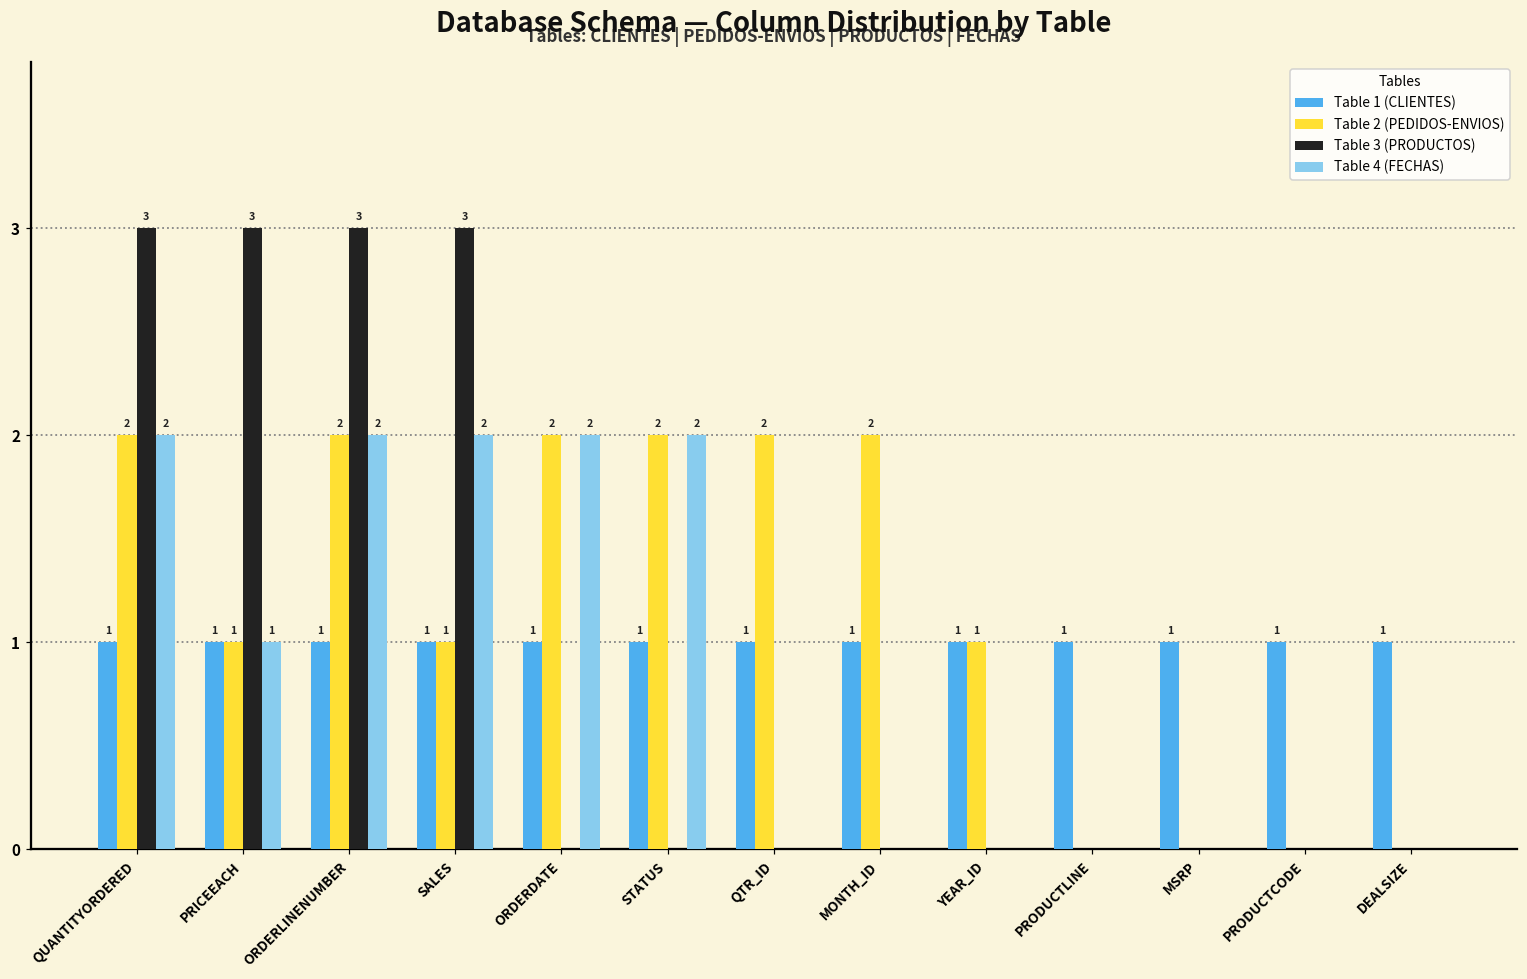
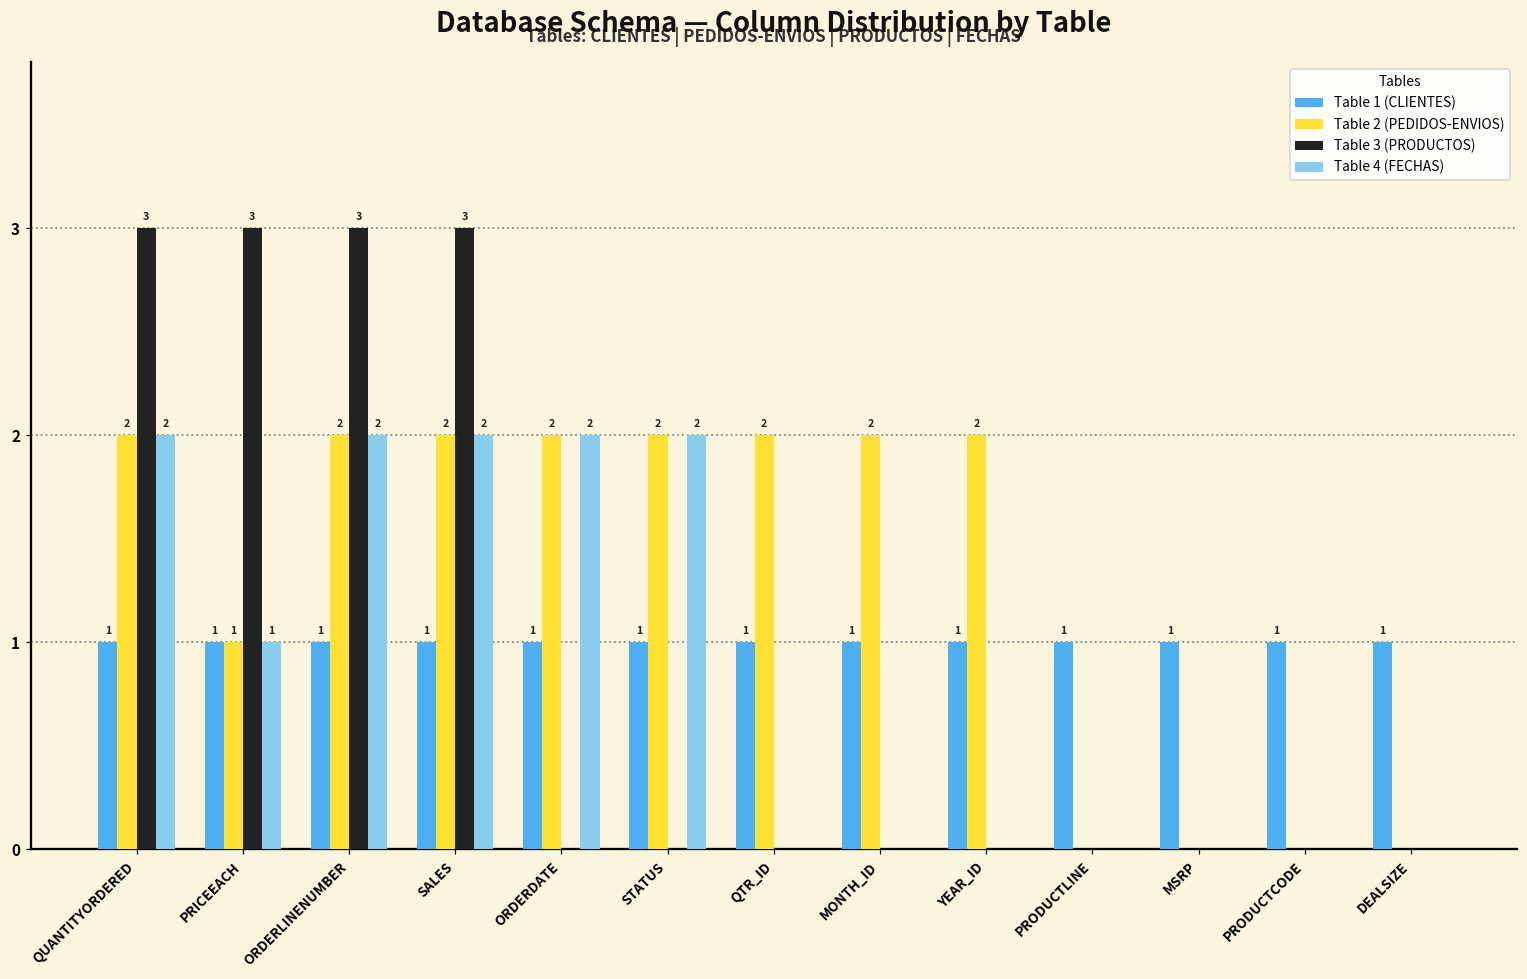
Table 2 (PEDIDOS-ENVIOS), SALES: 1 -> 2
Table 2 (PEDIDOS-ENVIOS), YEAR_ID: 1 -> 2
